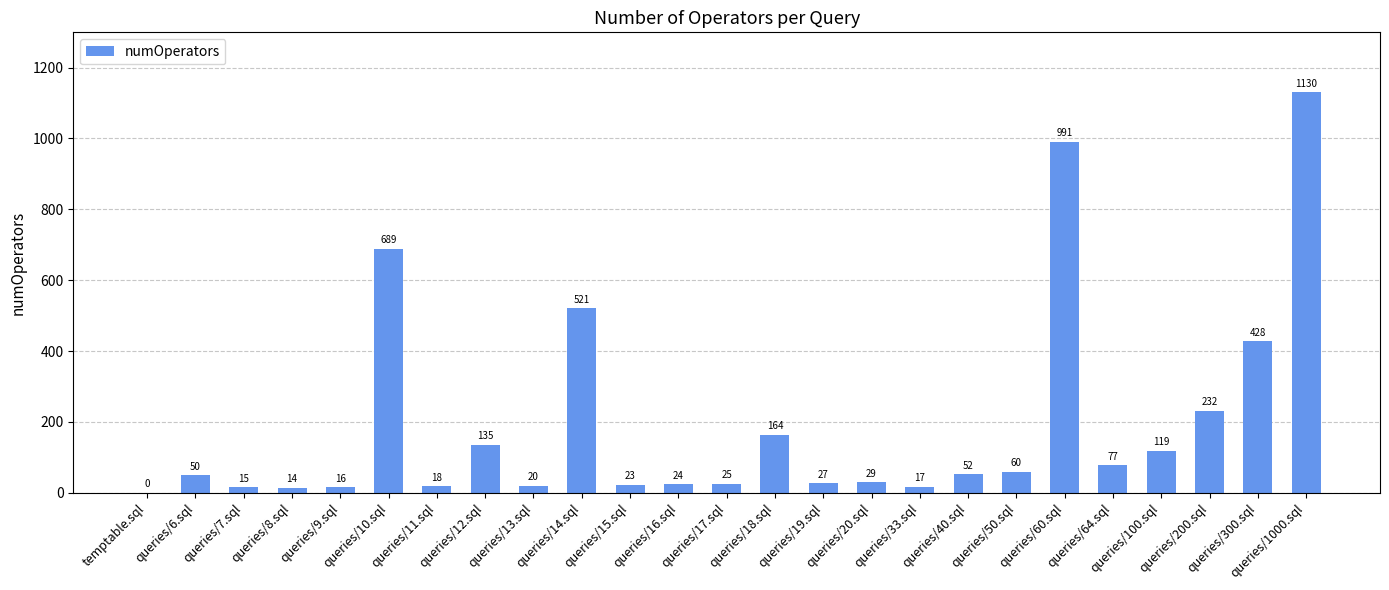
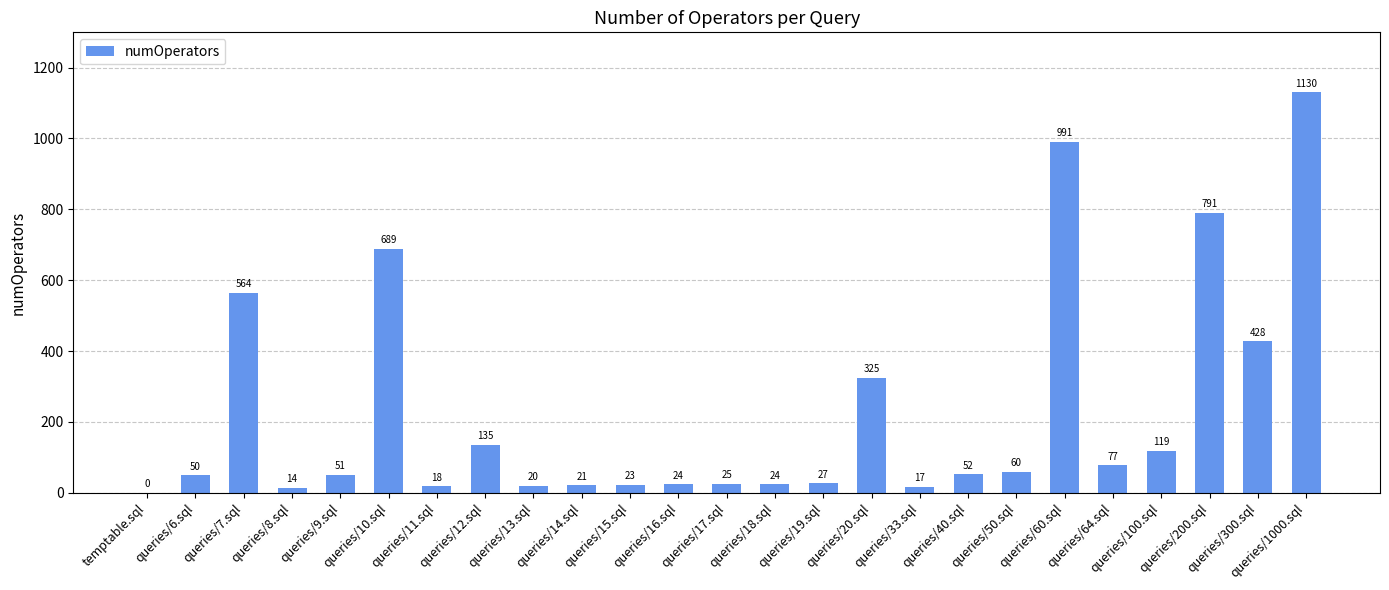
queries/7.sql: 15 -> 564
queries/9.sql: 16 -> 51
queries/14.sql: 521 -> 21
queries/18.sql: 164 -> 24
queries/20.sql: 29 -> 325
queries/200.sql: 232 -> 791
